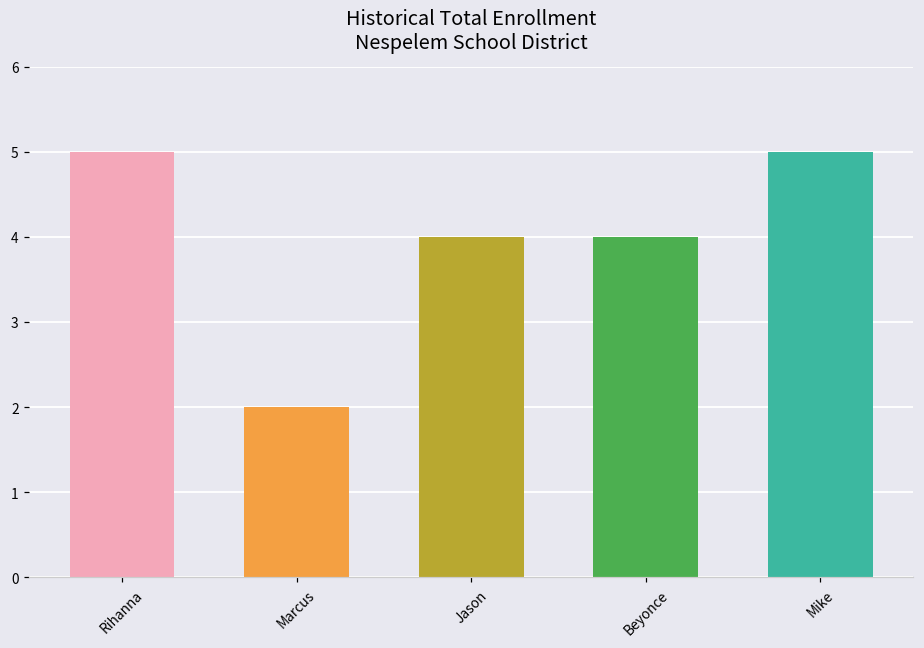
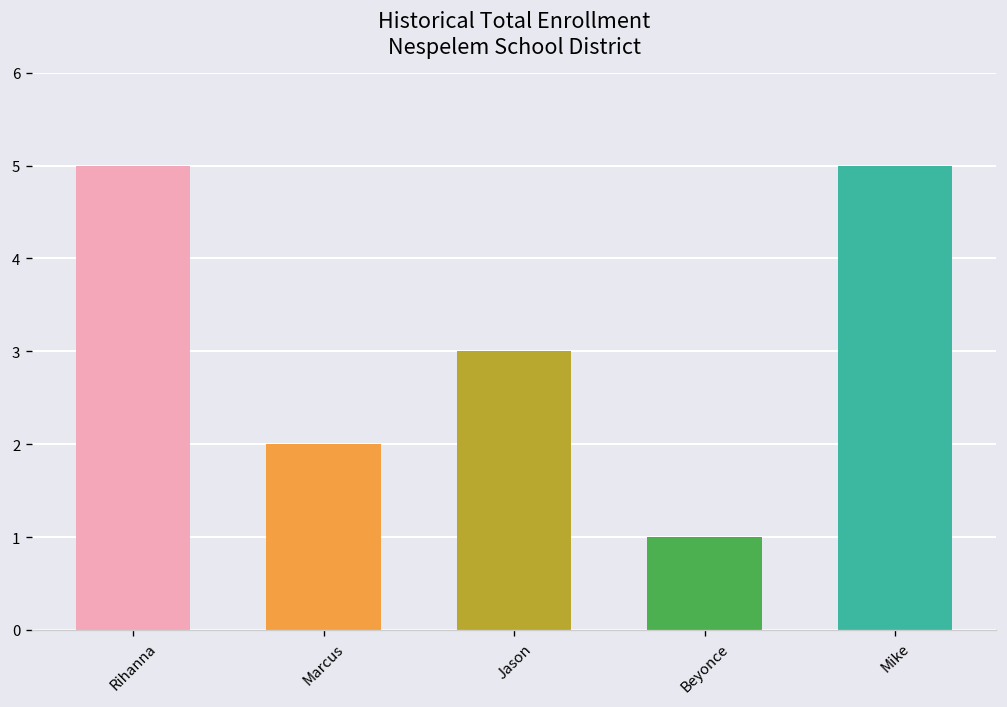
Jason: 4 -> 3
Beyonce: 4 -> 1
